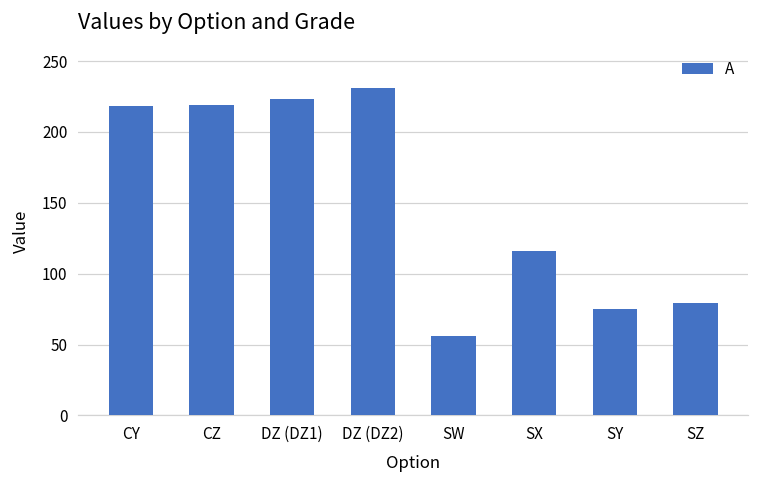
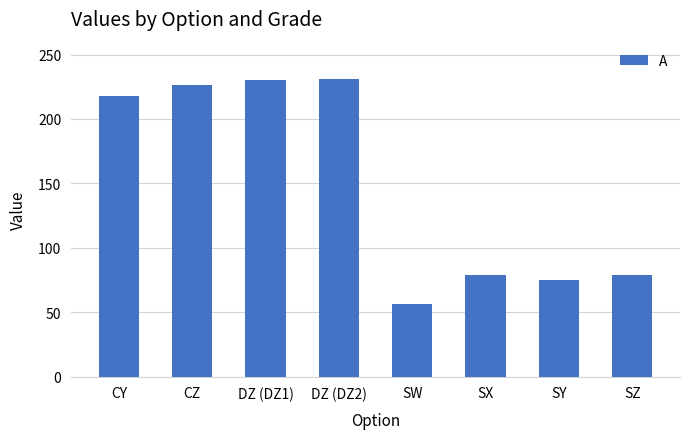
CZ: 219 -> 226
DZ (DZ1): 223 -> 230
SX: 116 -> 79
